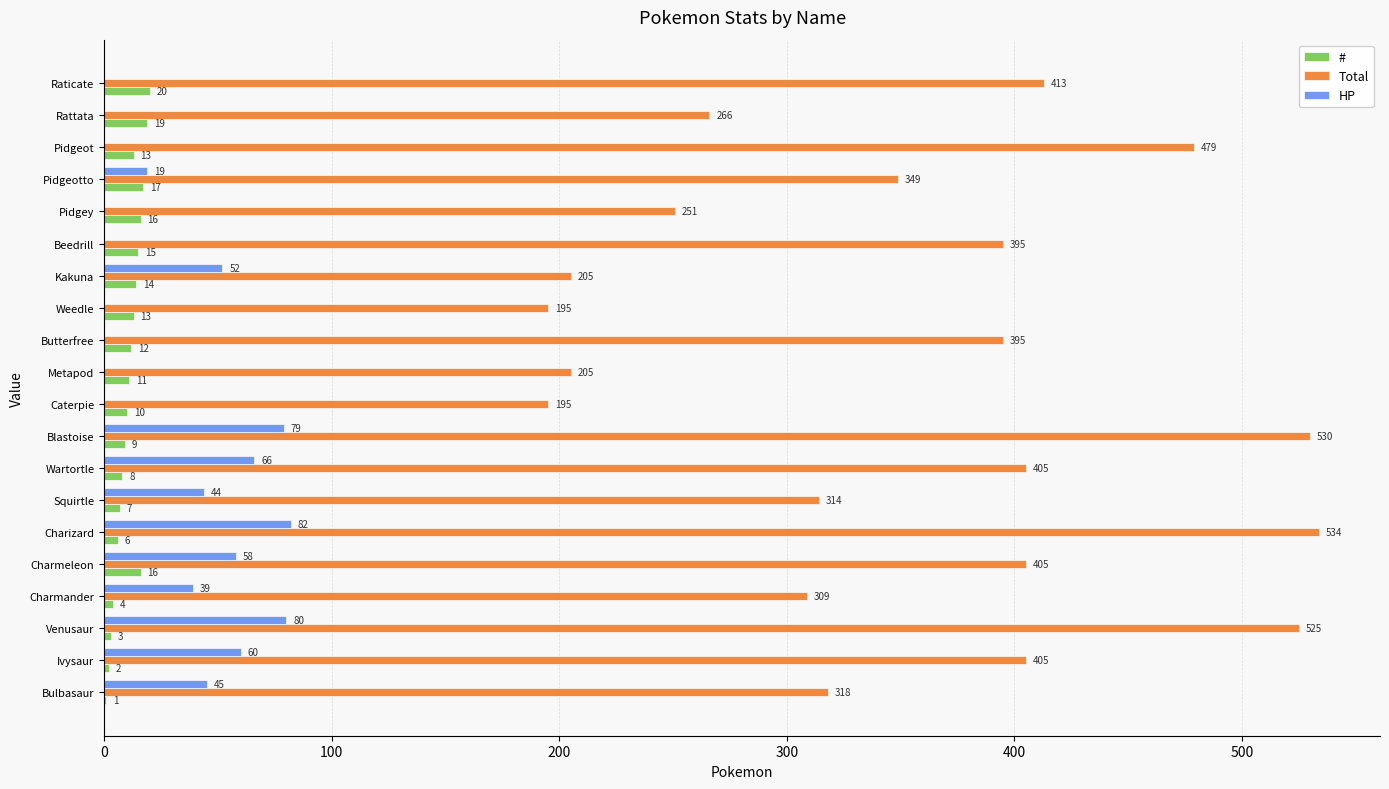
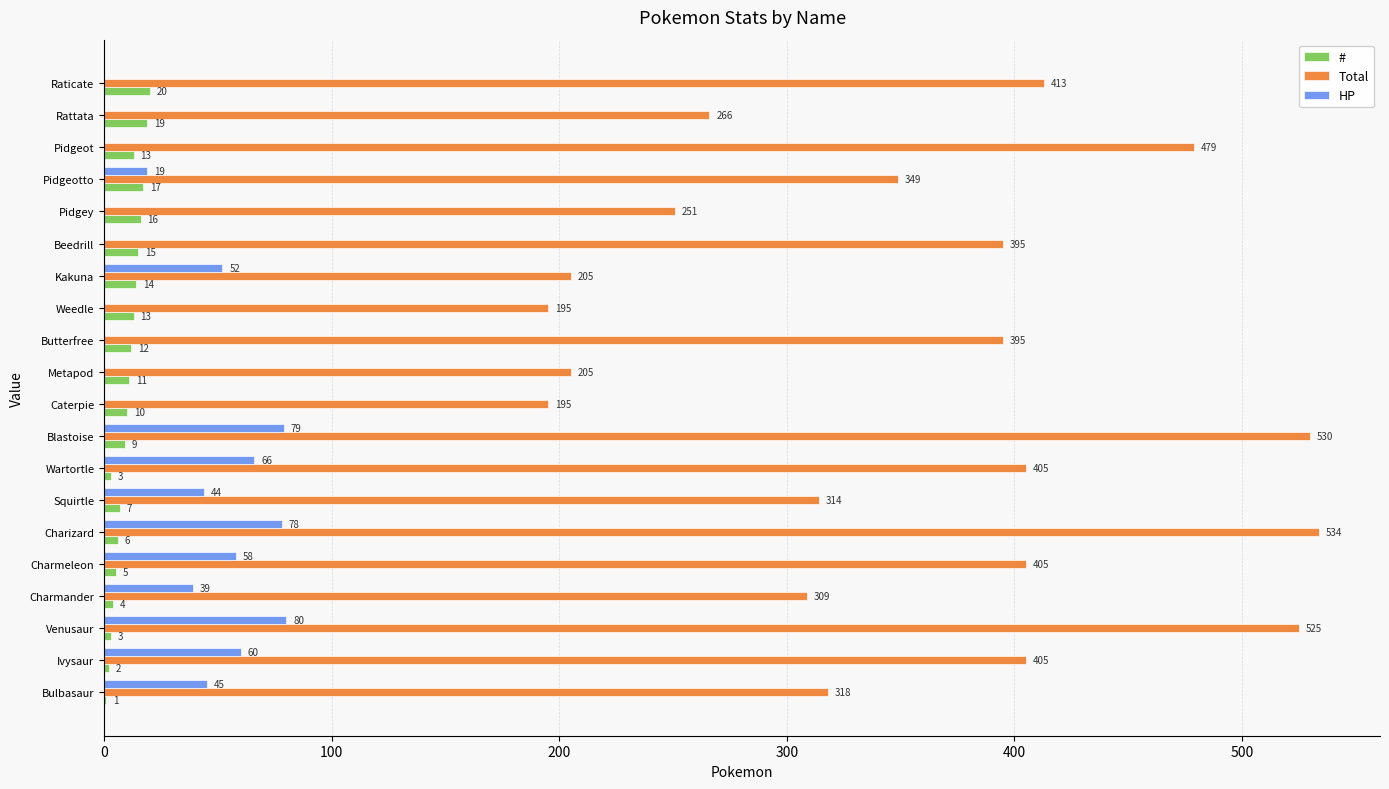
#, Wartortle: 8 -> 3
HP, Charizard: 82 -> 78
#, Charmeleon: 16 -> 5
